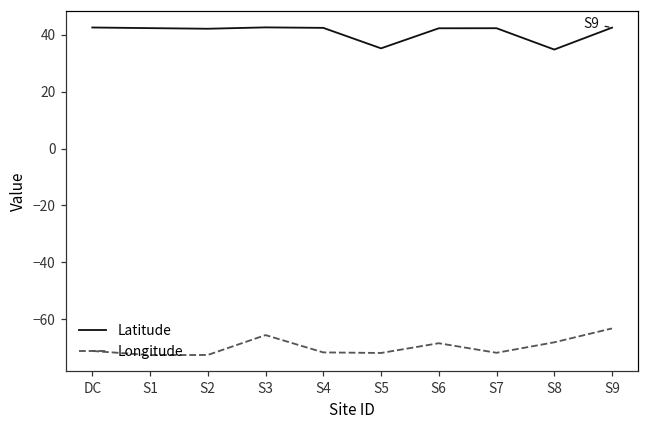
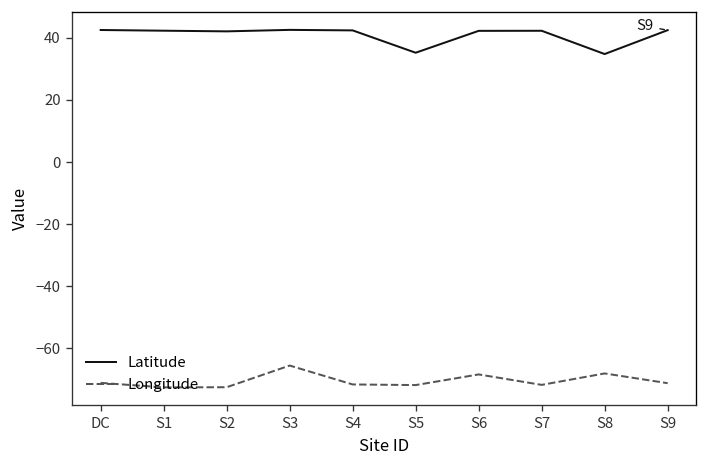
Longitude, S9: -63 -> -71
